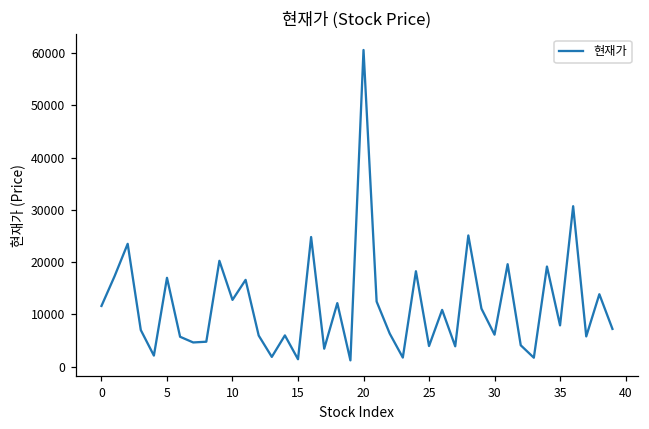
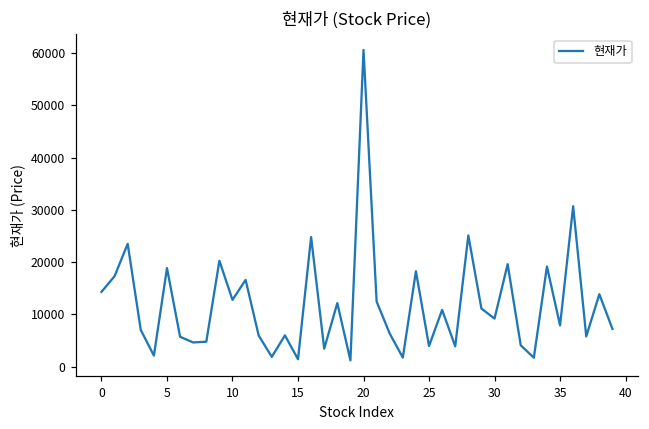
0: 12000 -> 14000
5: 17000 -> 19000
30: 6000 -> 9000
